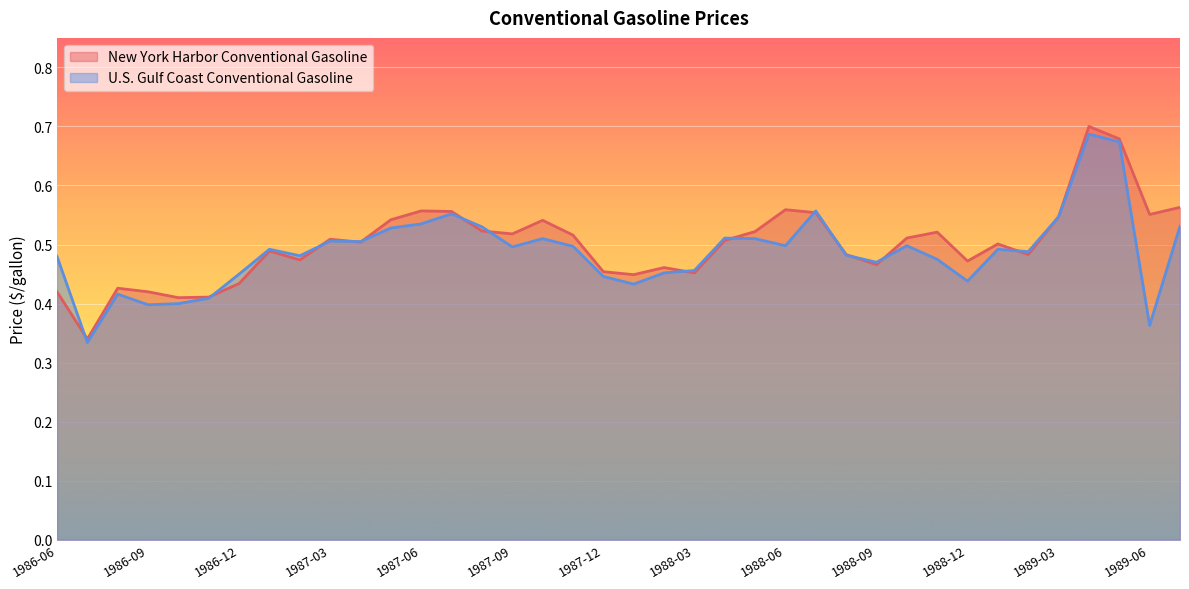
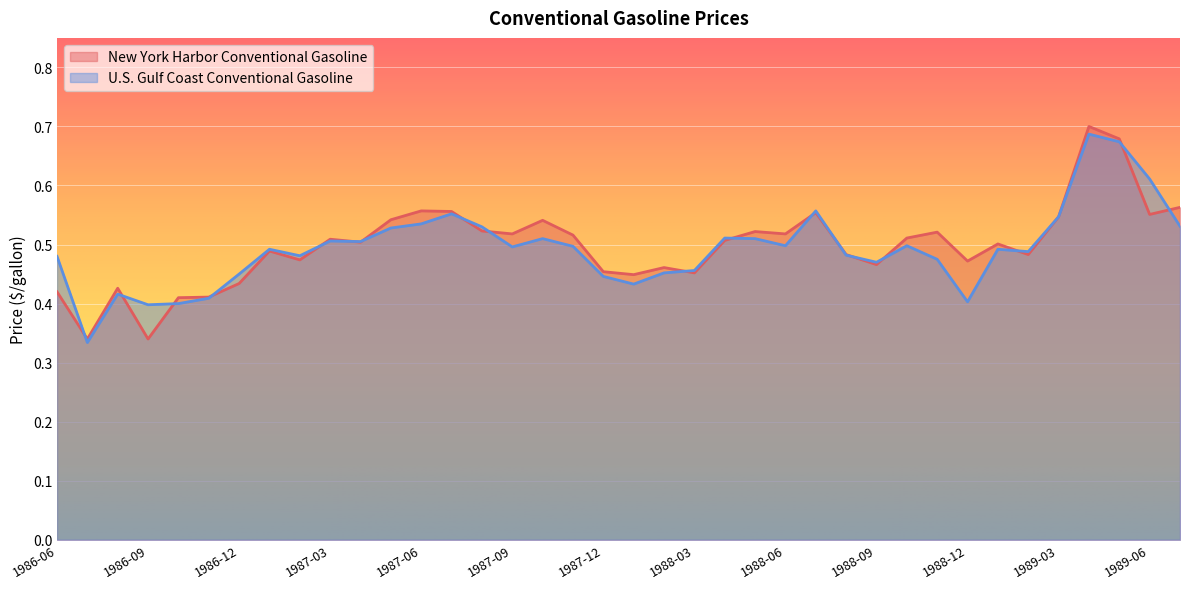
New York Harbor Conventional Gasoline, 1986-09: 0.42 -> 0.34
New York Harbor Conventional Gasoline, 1988-06: 0.56 -> 0.52
U.S. Gulf Coast Conventional Gasoline, 1988-12: 0.44 -> 0.40
U.S. Gulf Coast Conventional Gasoline, 1989-06: 0.36 -> 0.61
